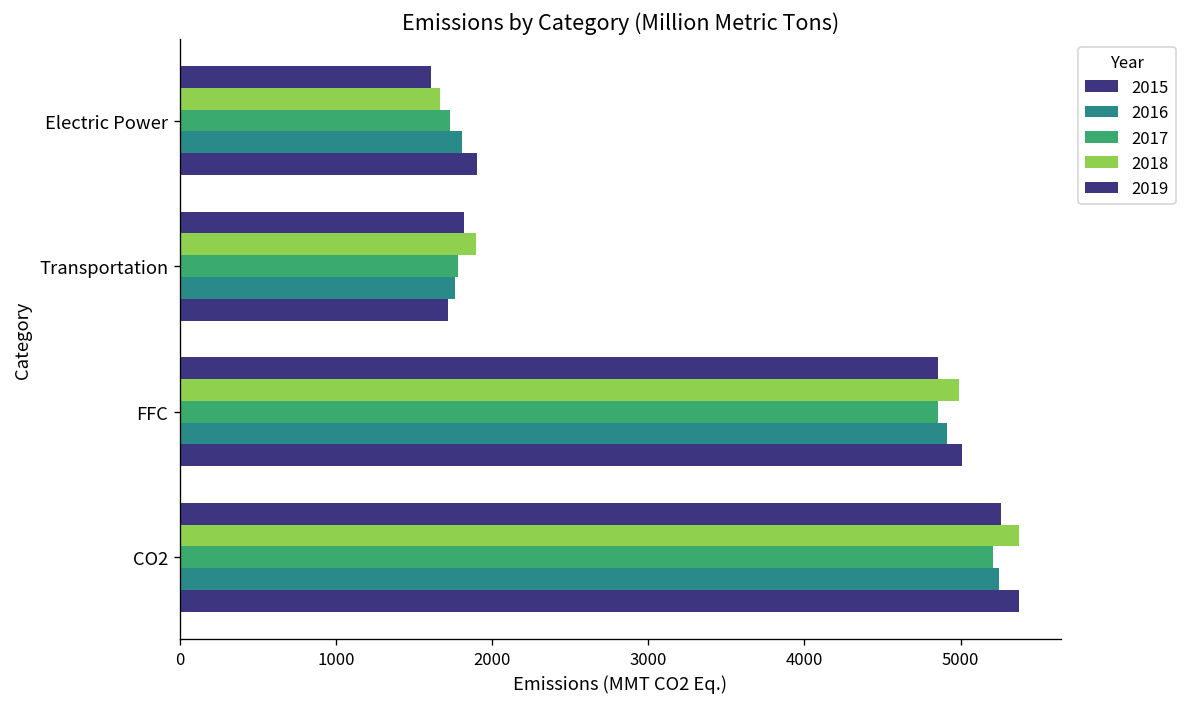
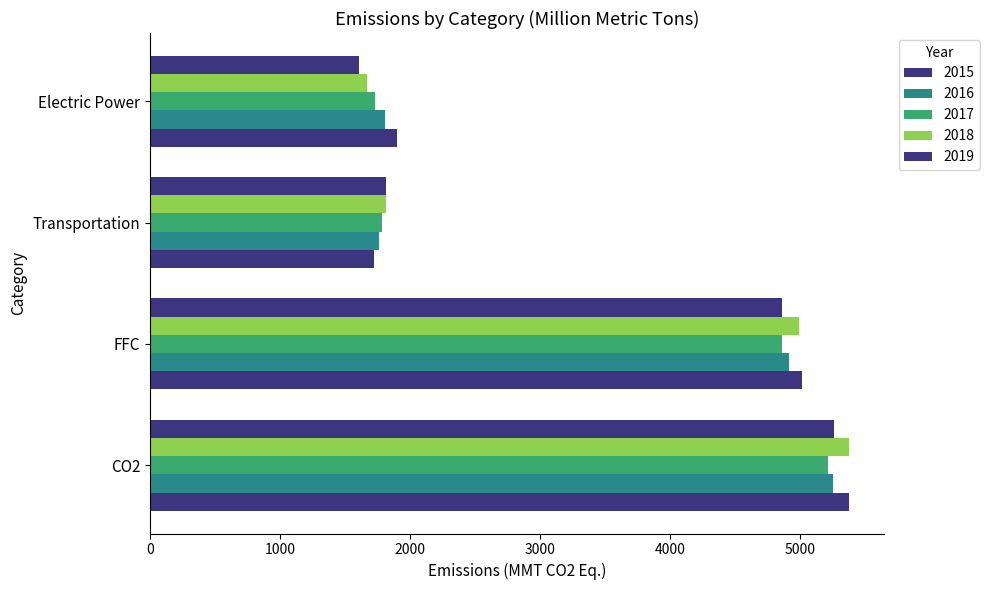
2018, Transportation: 1900 -> 1820
